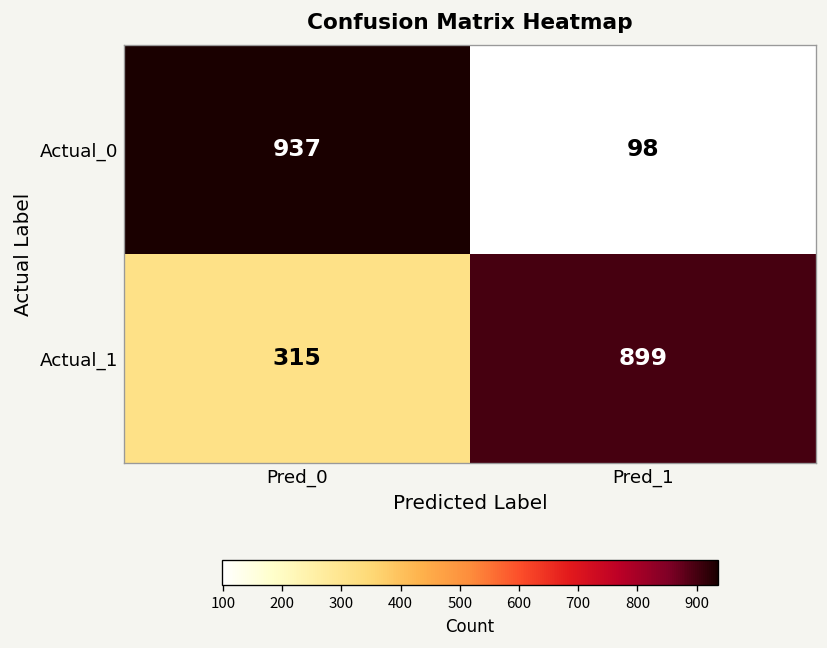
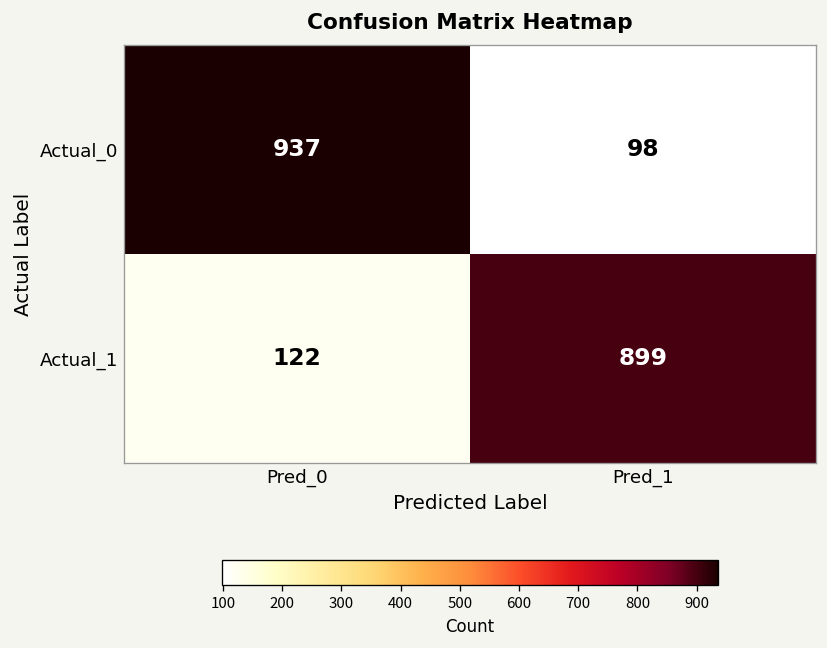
Actual_1, Pred_0: 315 -> 122
